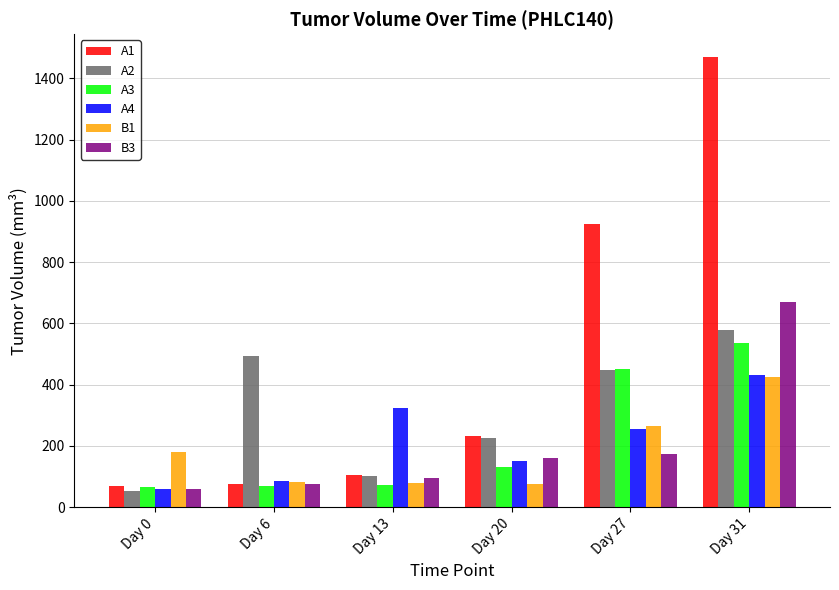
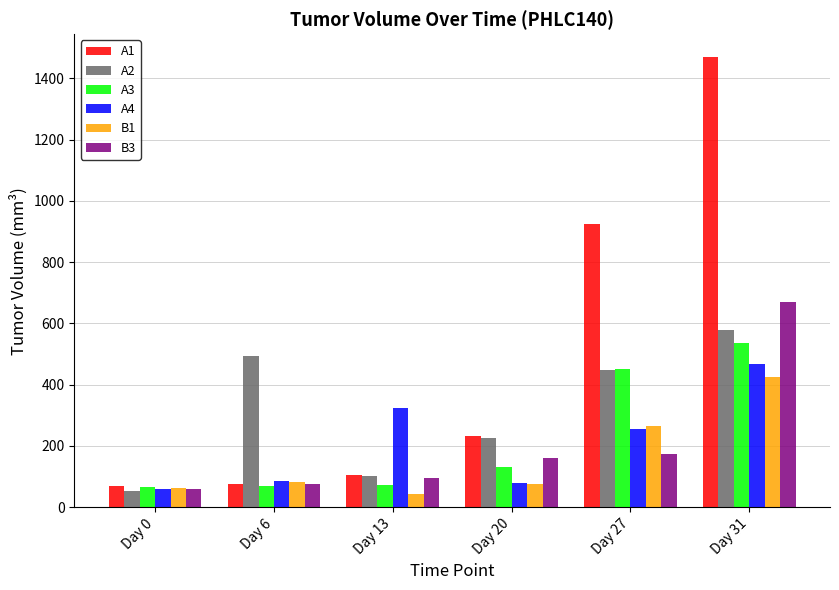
B1, Day 0: 180 -> 60
B1, Day 13: 80 -> 40
A4, Day 20: 150 -> 80
A4, Day 31: 430 -> 470
